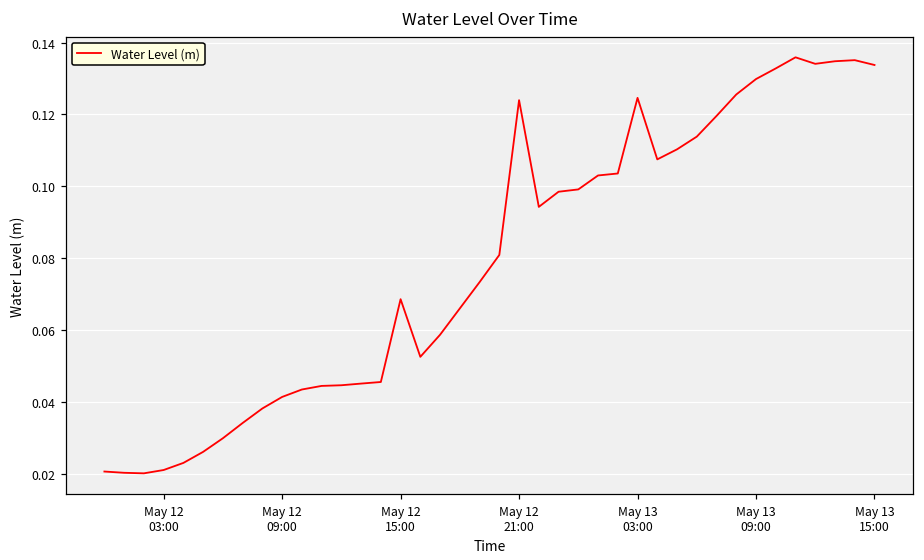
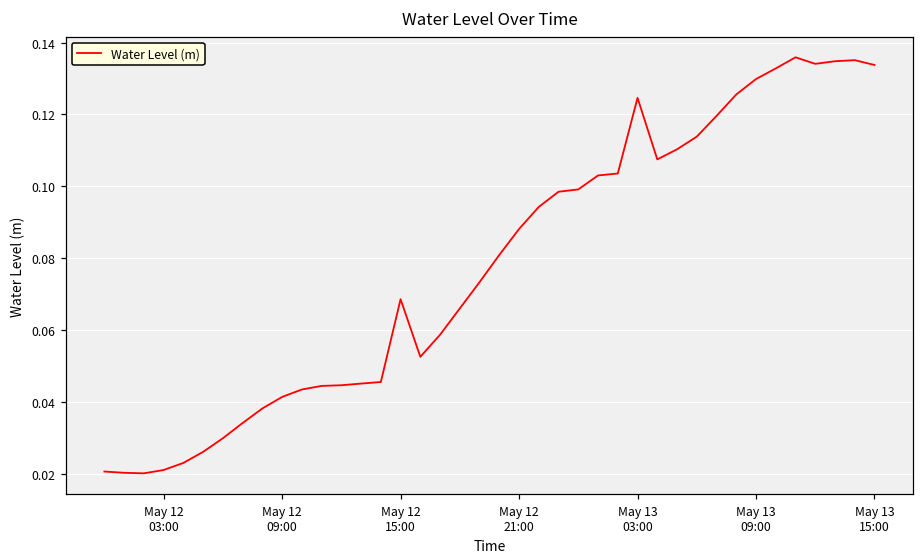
May 12 21:00: 0.124 -> 0.088
